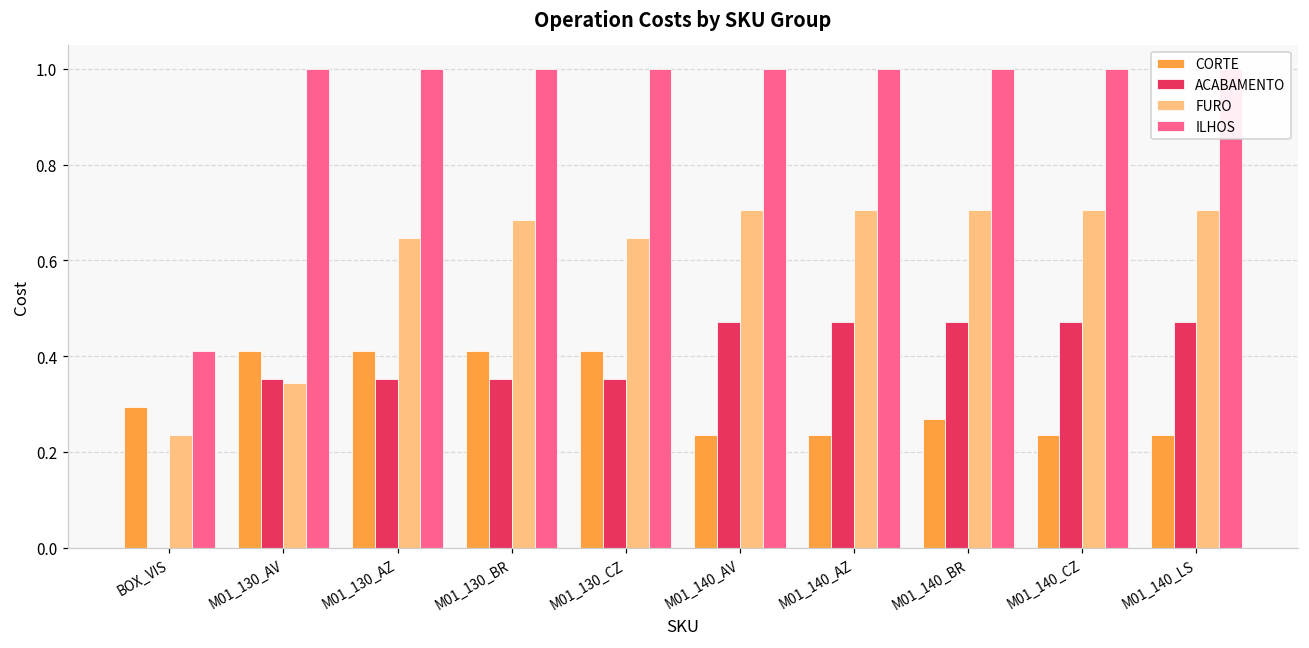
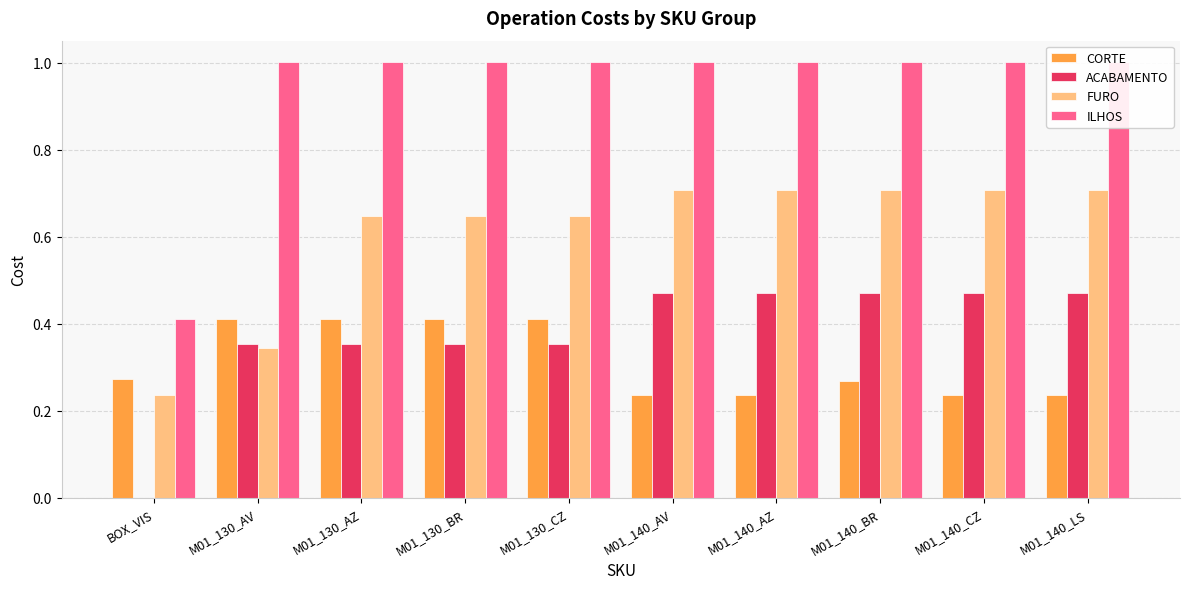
CORTE, BOX_VIS: 0.29 -> 0.27
FURO, M01_130_BR: 0.68 -> 0.65
